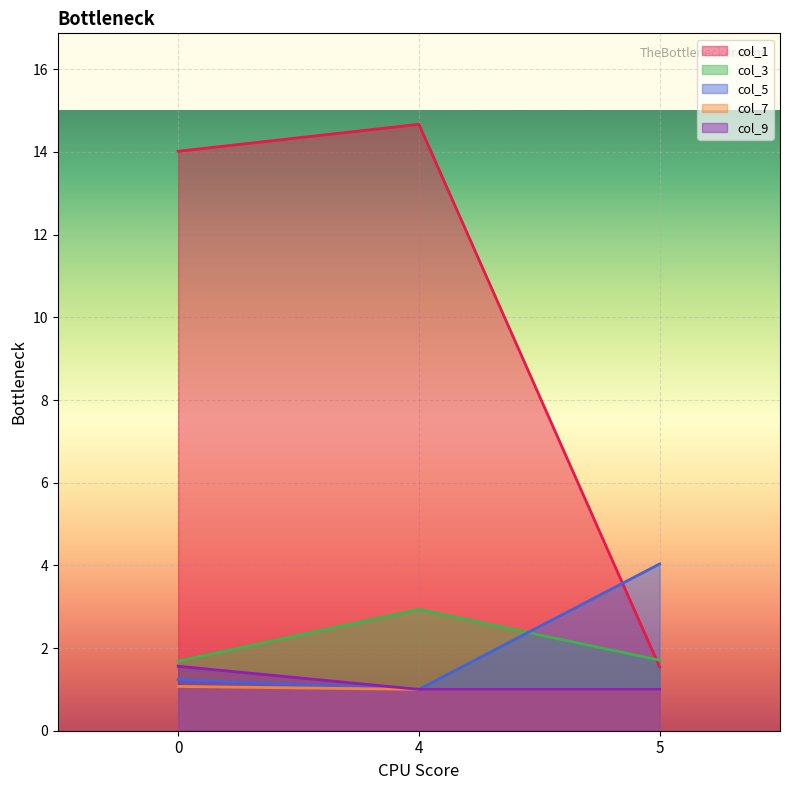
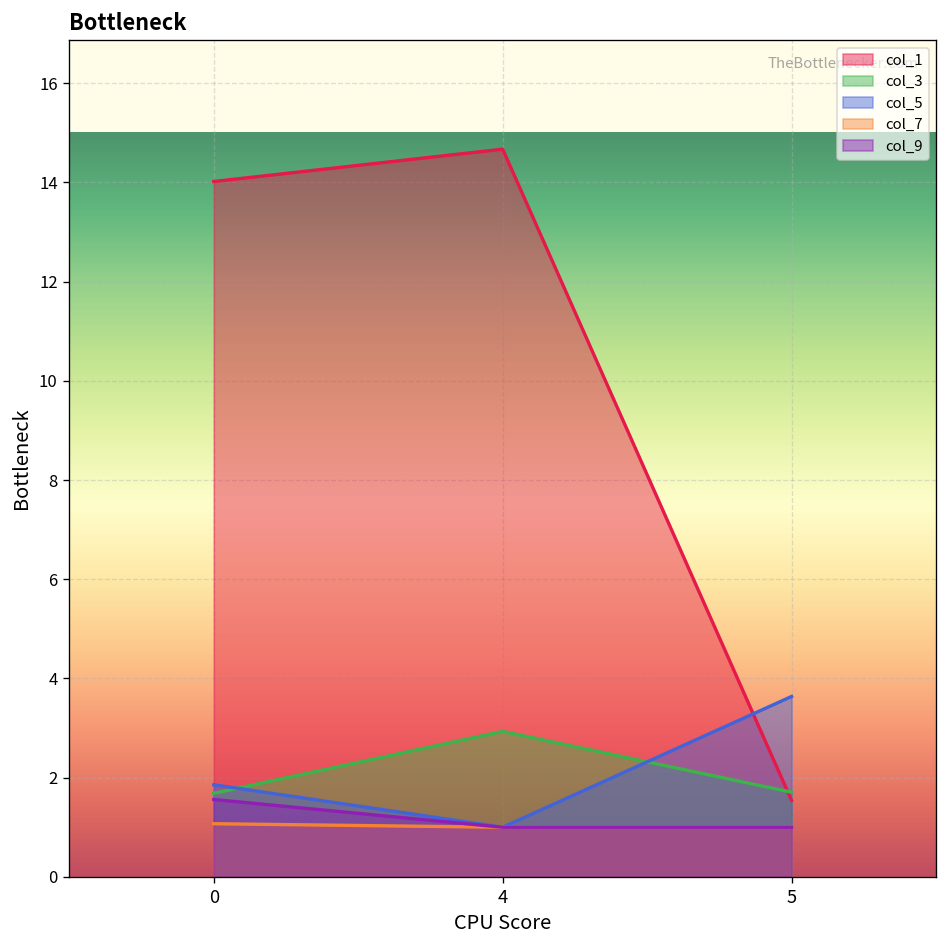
col_5, 0: 1.2 -> 1.9
col_5, 5: 4.0 -> 3.6
